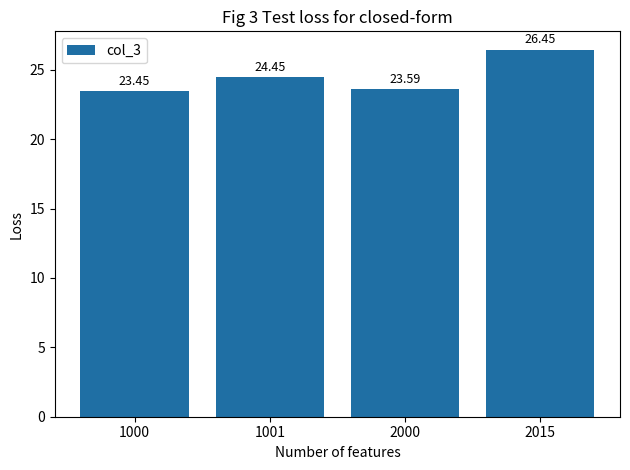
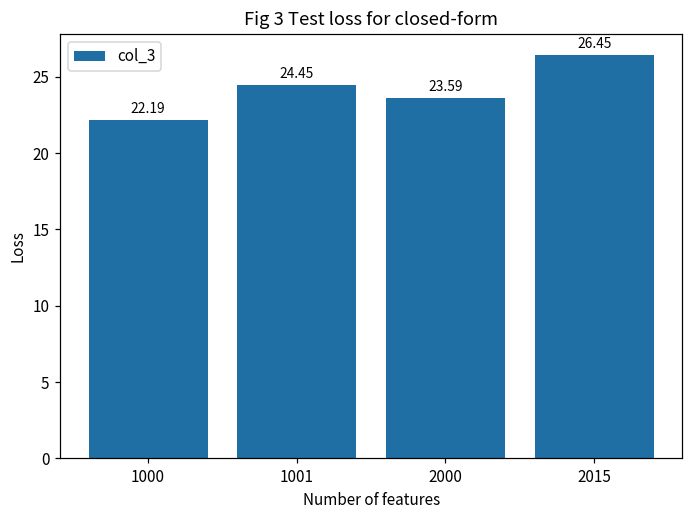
1000: 23.45 -> 22.19
